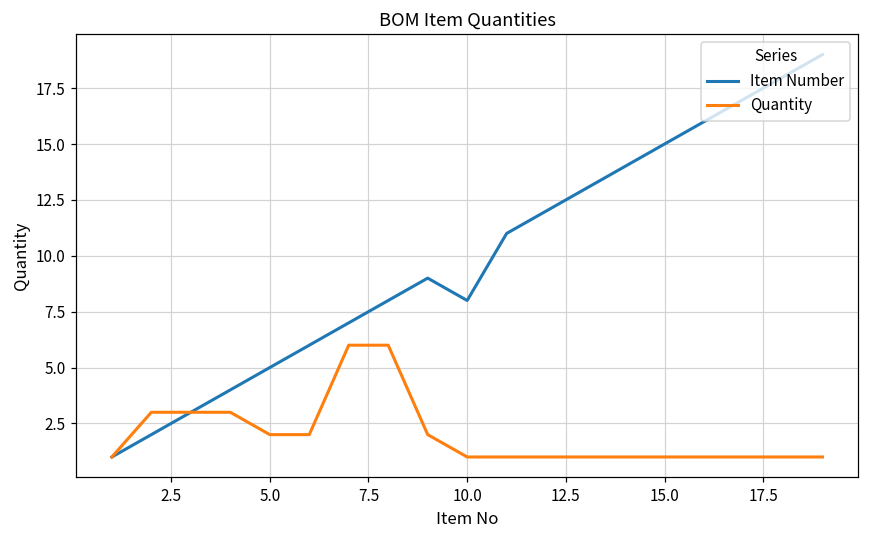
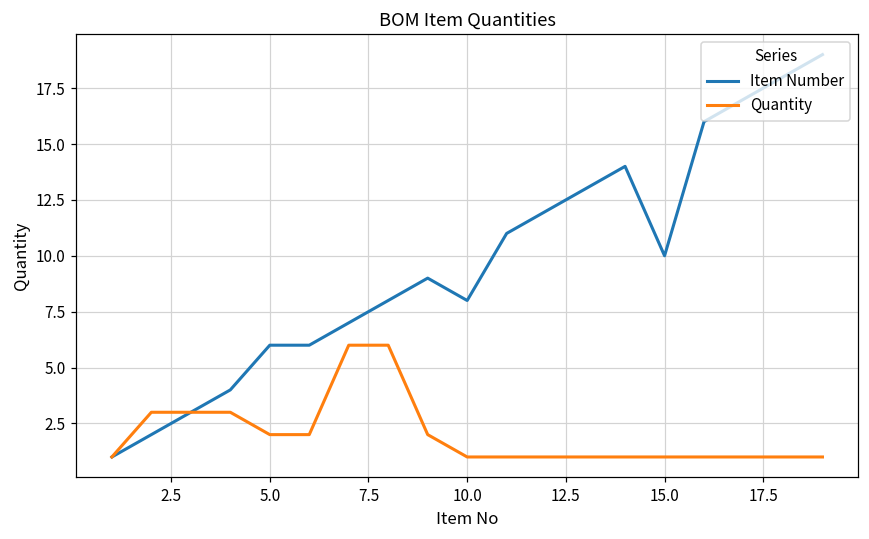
Item Number, 5.0: 5 -> 6
Item Number, 15.0: 15 -> 10
